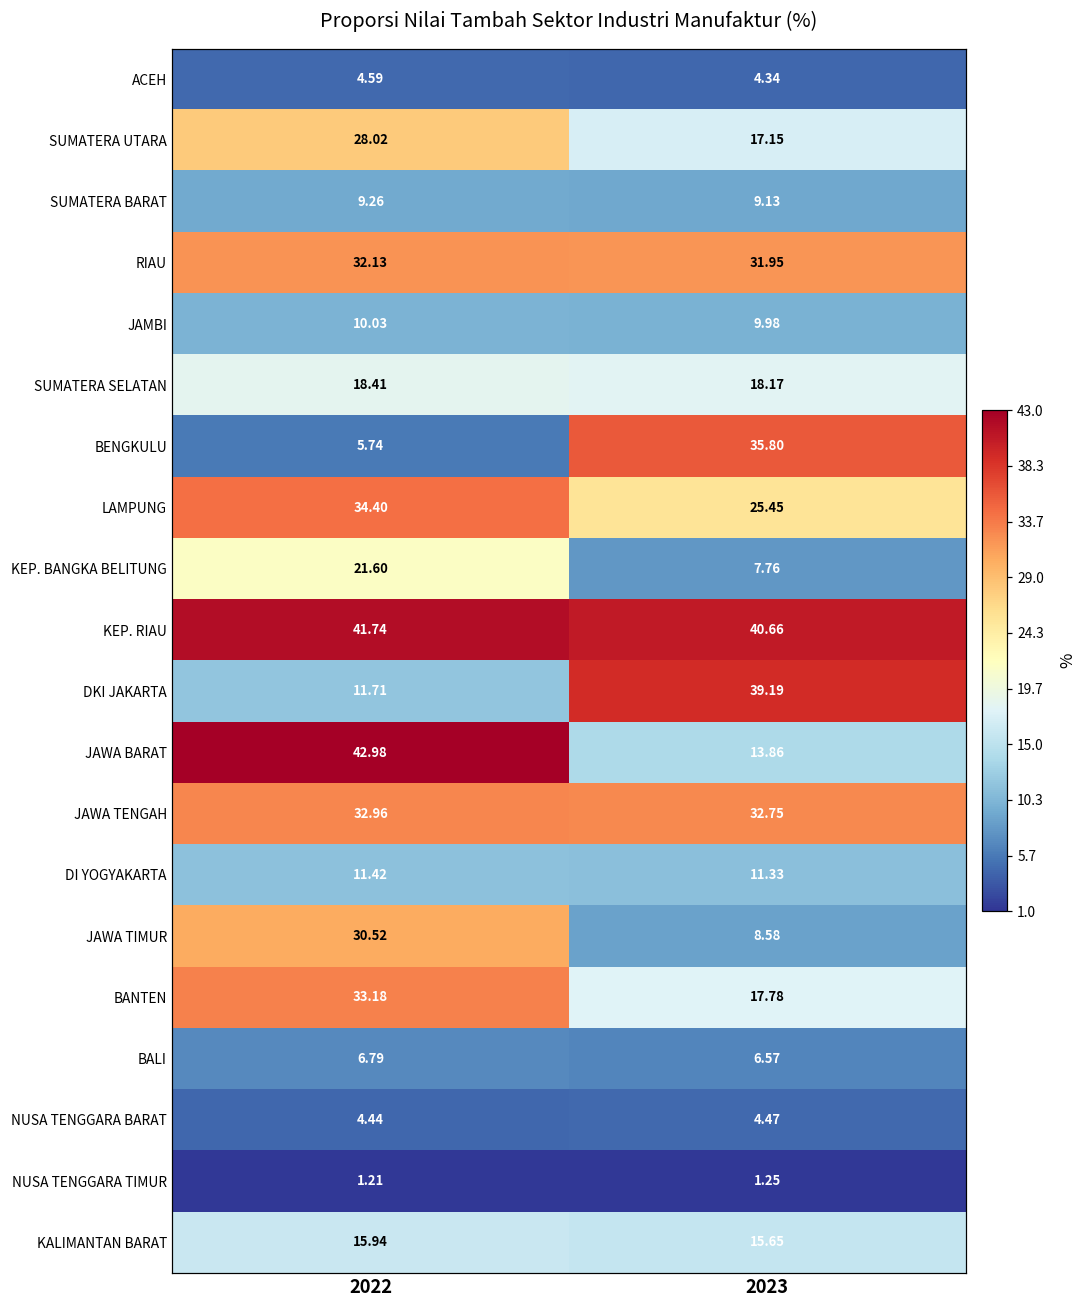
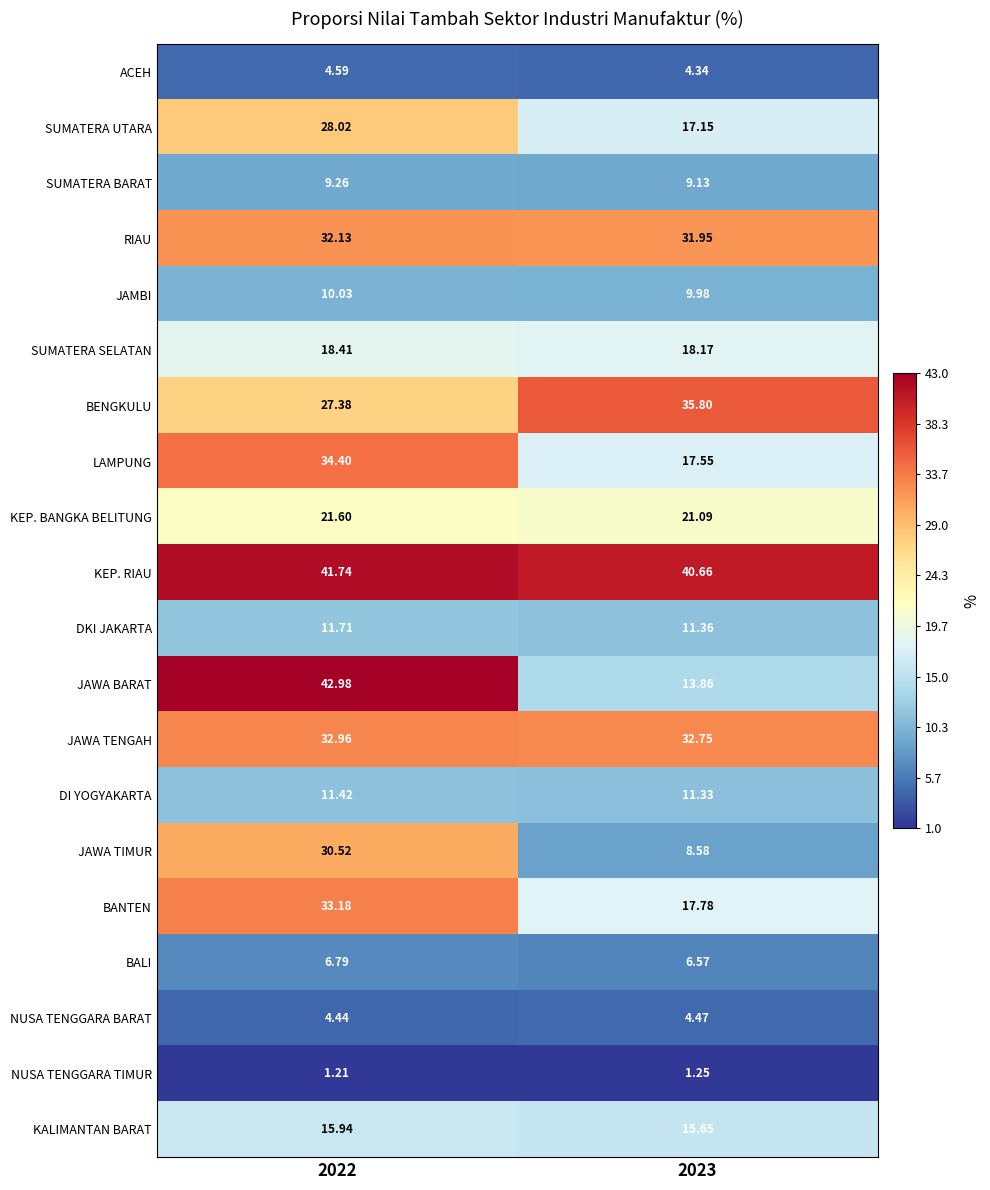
BENGKULU, 2022: 5.74 -> 27.38
LAMPUNG, 2023: 25.45 -> 17.55
KEP. BANGKA BELITUNG, 2023: 7.76 -> 21.09
DKI JAKARTA, 2023: 39.19 -> 11.36
